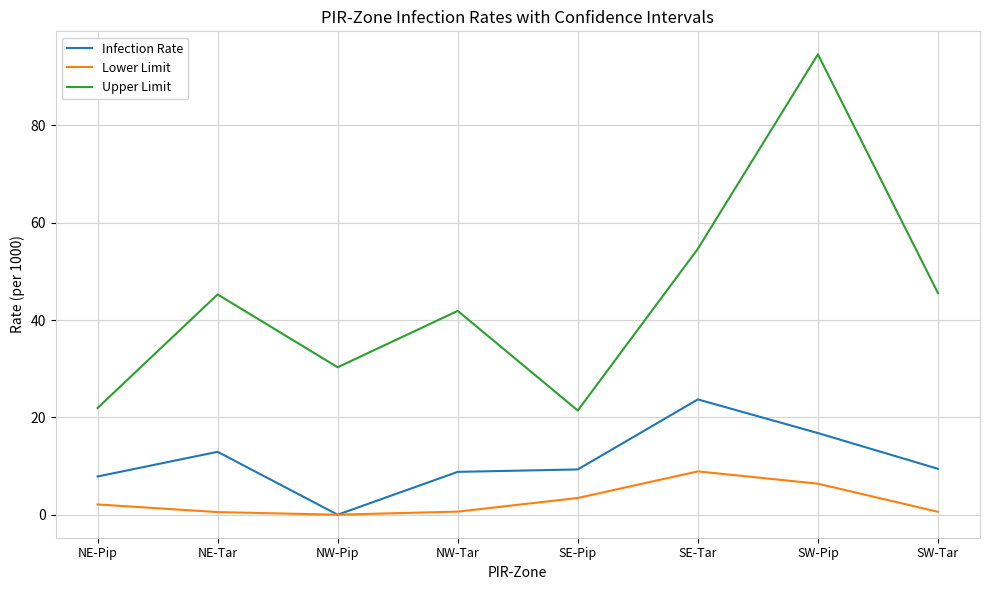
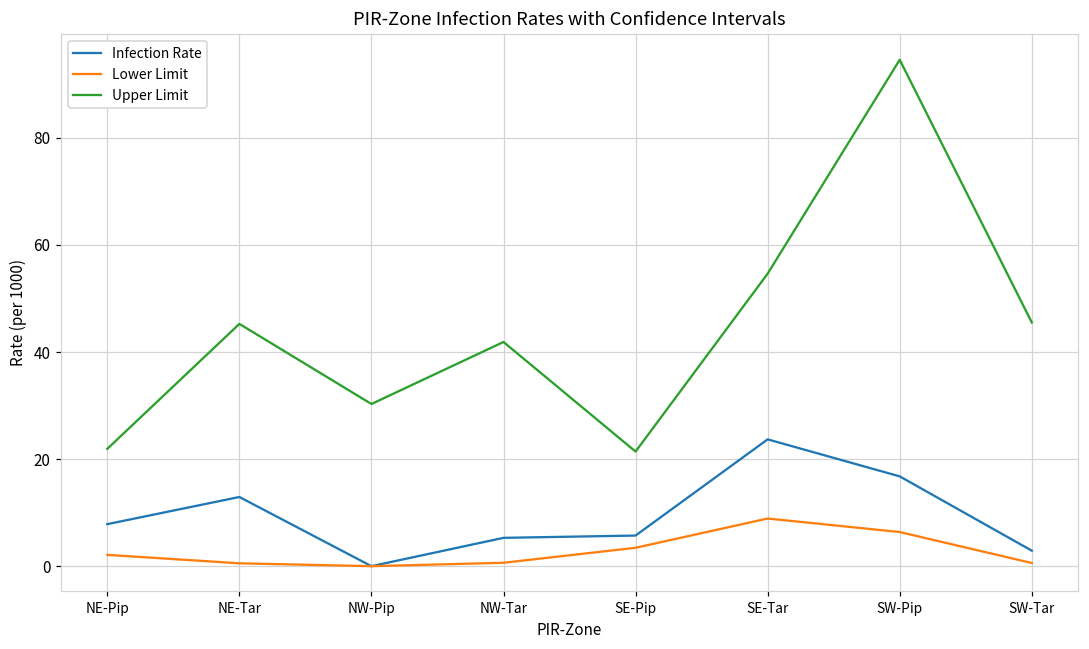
Infection Rate, NW-Tar: 9 -> 5
Infection Rate, SE-Pip: 9 -> 6
Infection Rate, SW-Tar: 9 -> 3
